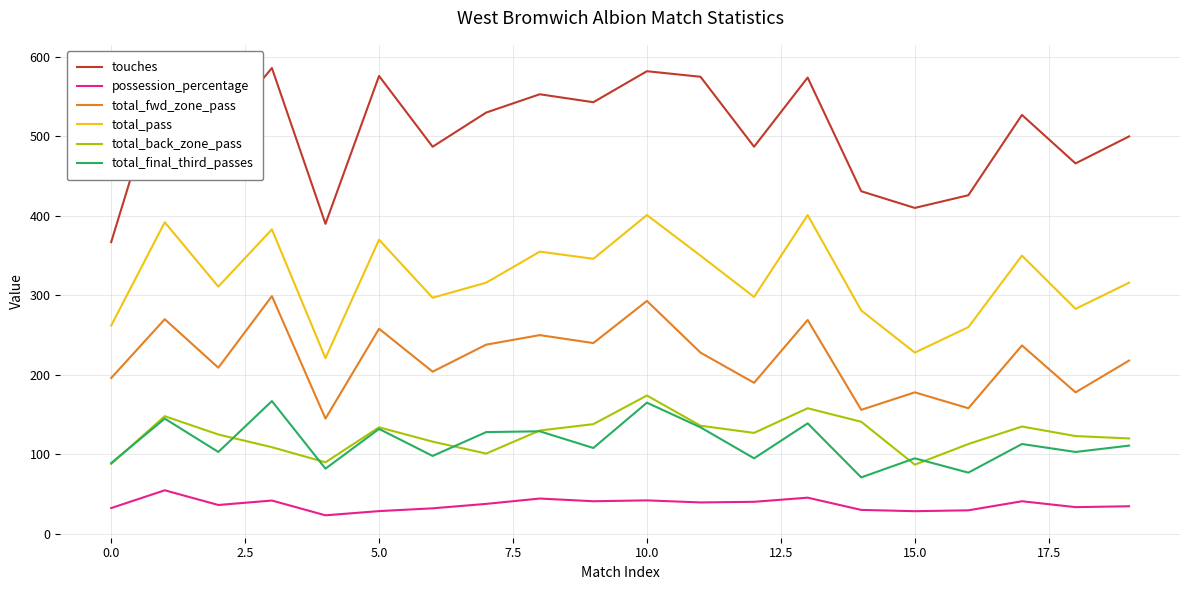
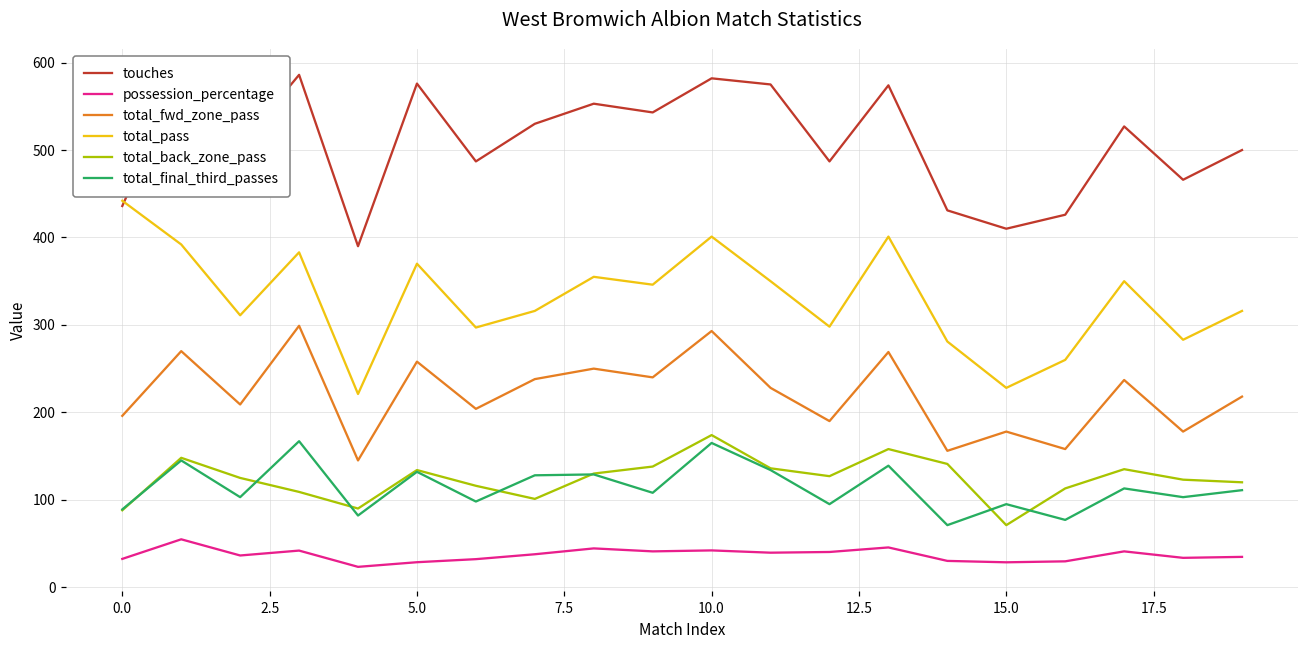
touches, 0.0: 370 -> 440
total_pass, 0.0: 260 -> 440
total_back_zone_pass, 15.0: 90 -> 70
